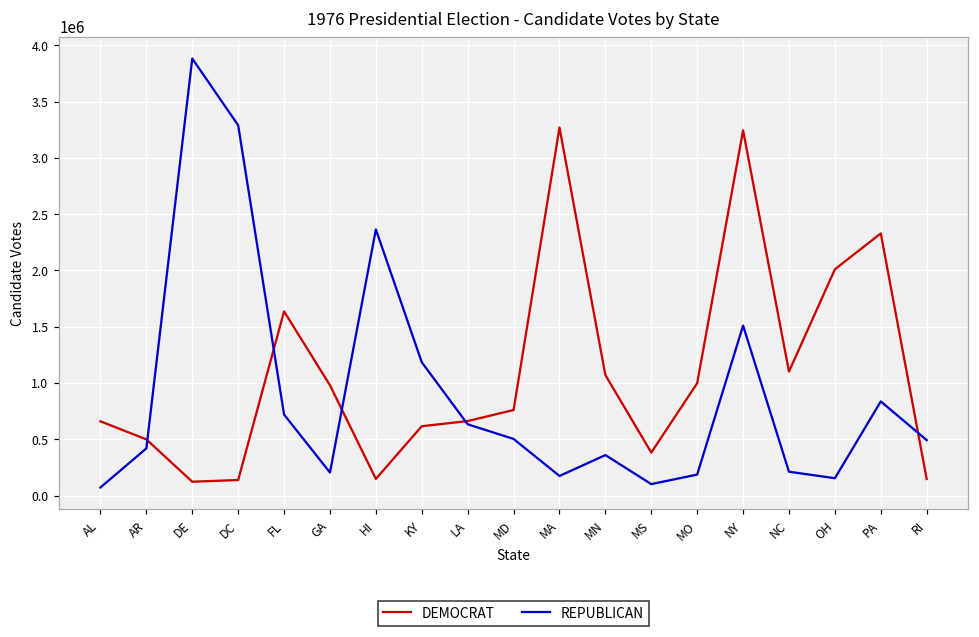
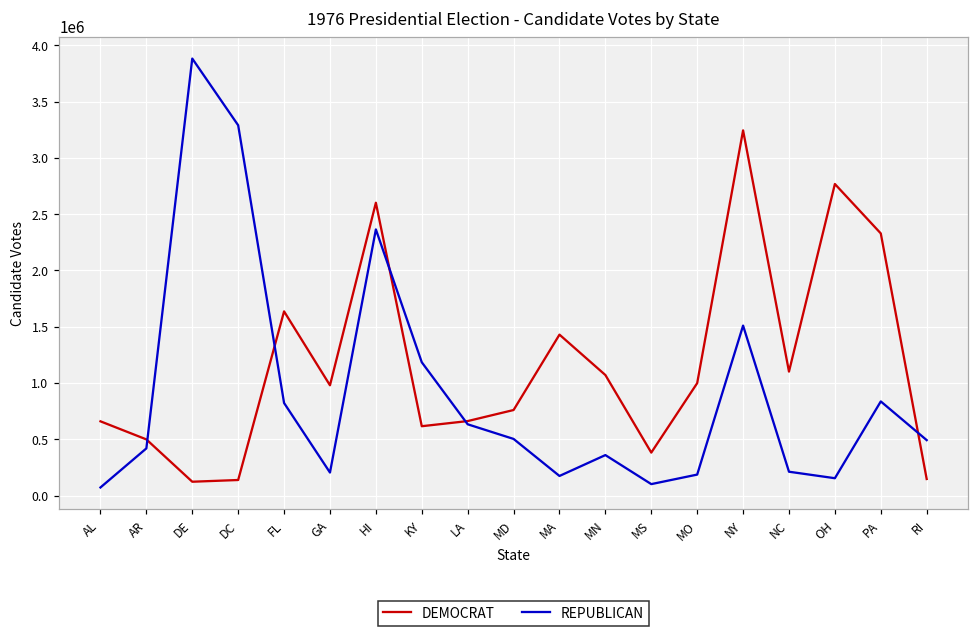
REPUBLICAN, FL: 720000 -> 820000
DEMOCRAT, HI: 150000 -> 2600000
DEMOCRAT, MA: 3270000 -> 1430000
DEMOCRAT, OH: 2010000 -> 2770000
